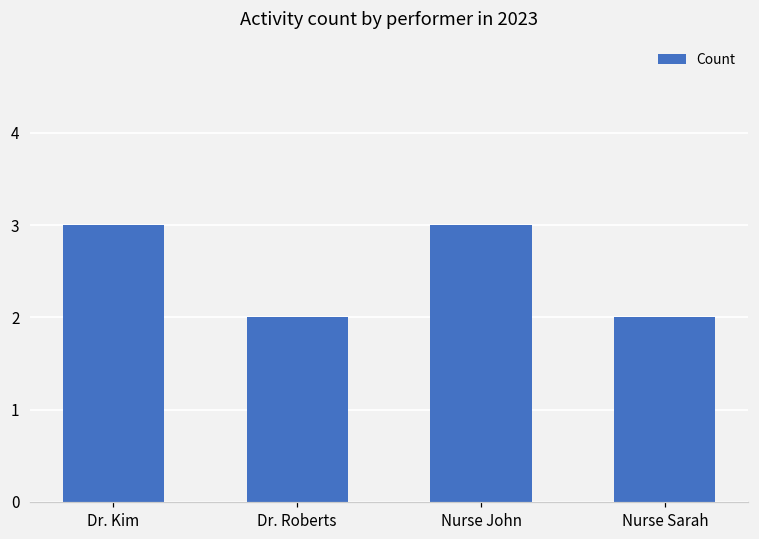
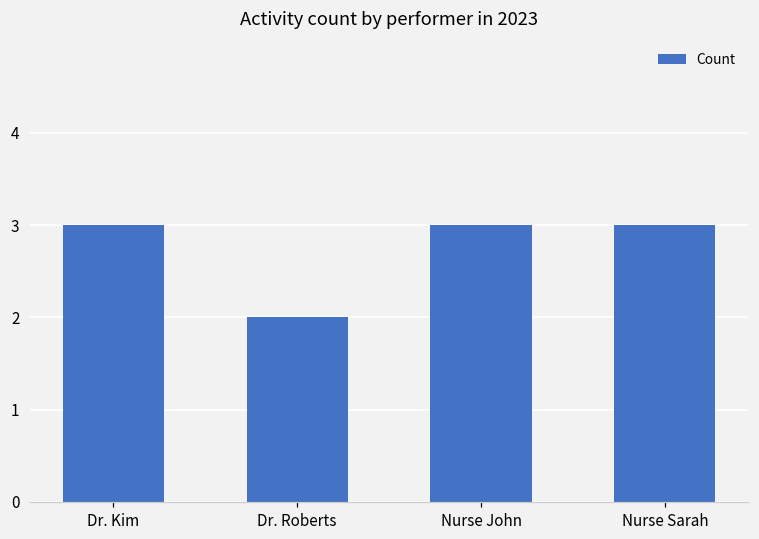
Nurse Sarah: 2 -> 3
